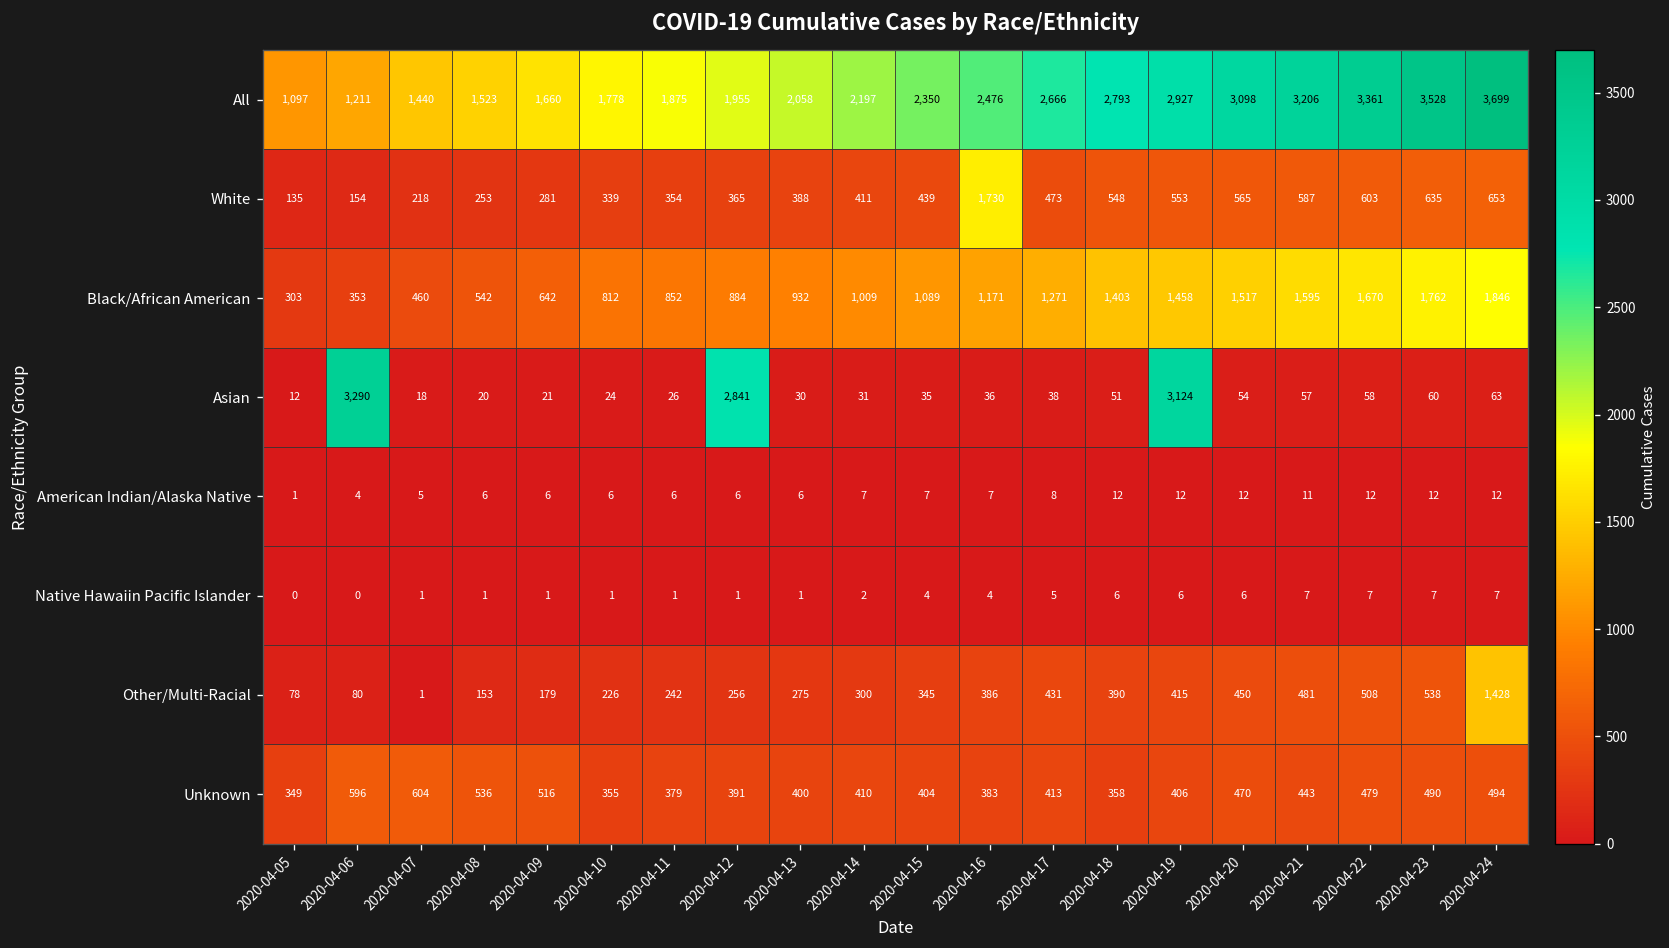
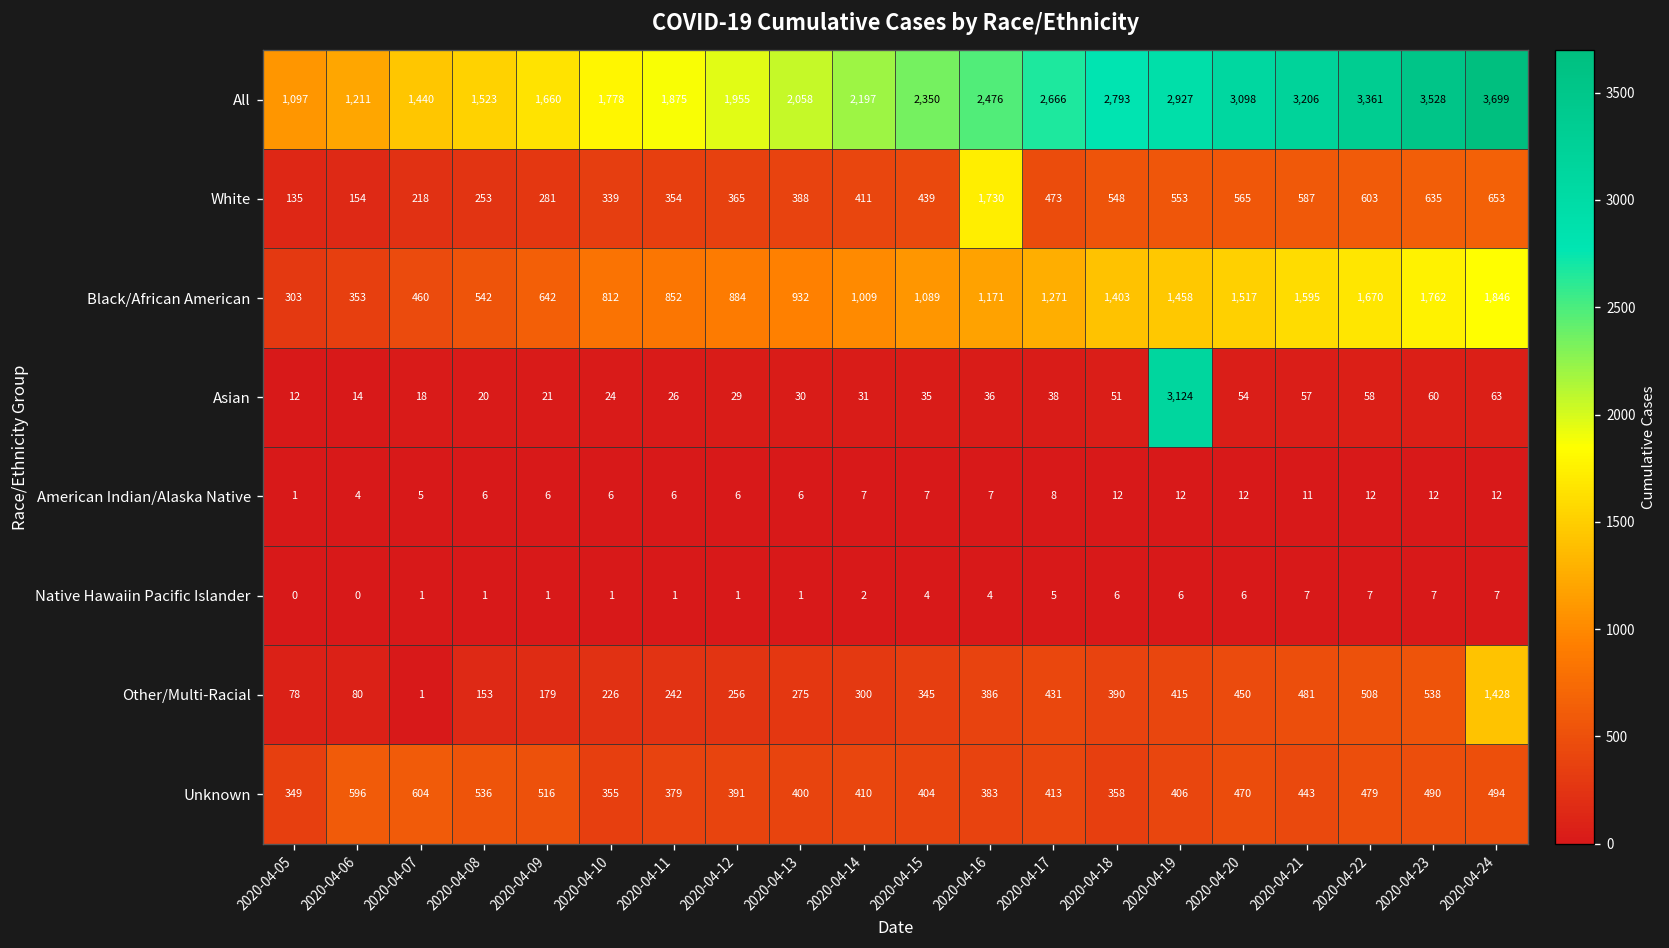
Asian, 2020-04-06: 3,290 -> 14
Asian, 2020-04-12: 2,841 -> 29
